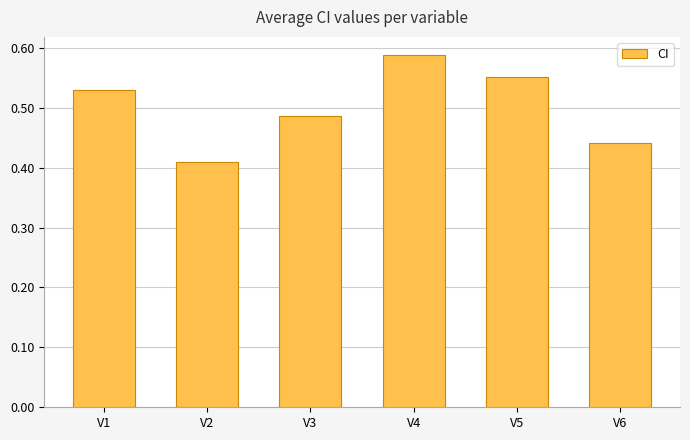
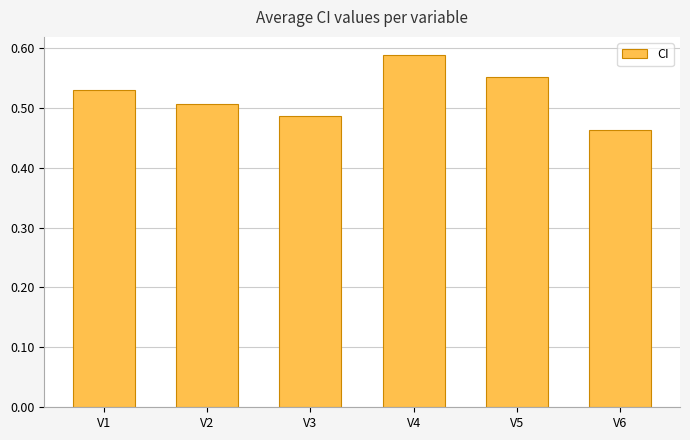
V2: 0.41 -> 0.51
V6: 0.44 -> 0.46
